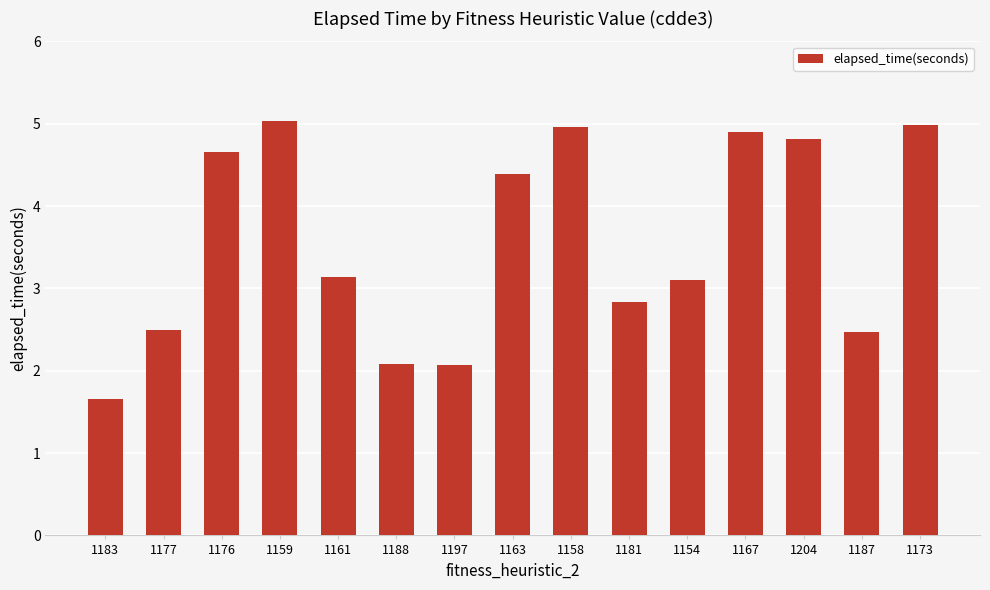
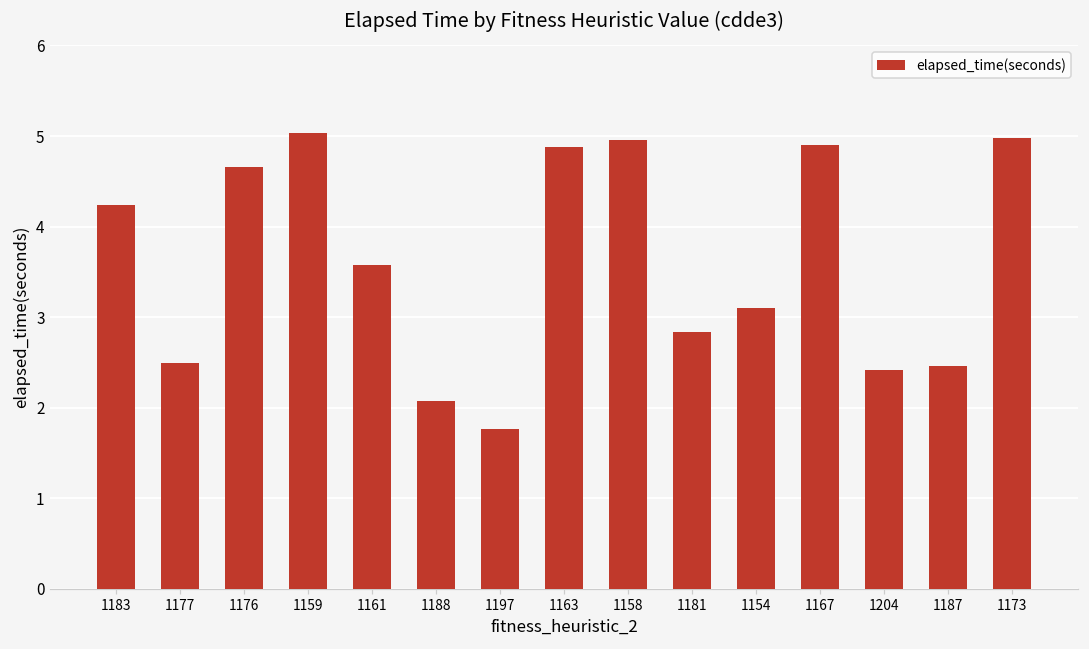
1183: 1.7 -> 4.2
1161: 3.1 -> 3.6
1197: 2.1 -> 1.8
1163: 4.4 -> 4.9
1204: 4.8 -> 2.4
